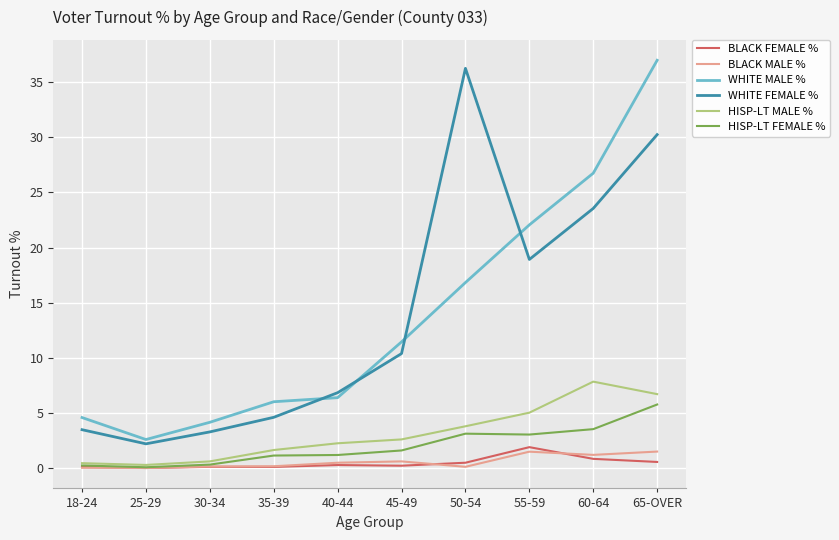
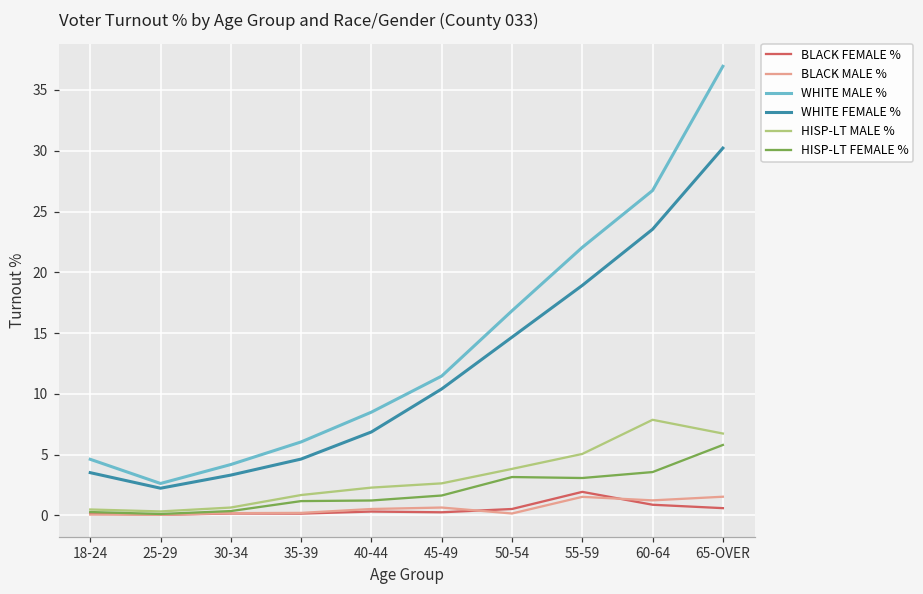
WHITE MALE %, 40-44: 6.4 -> 8.5
WHITE FEMALE %, 50-54: 36.2 -> 14.7
